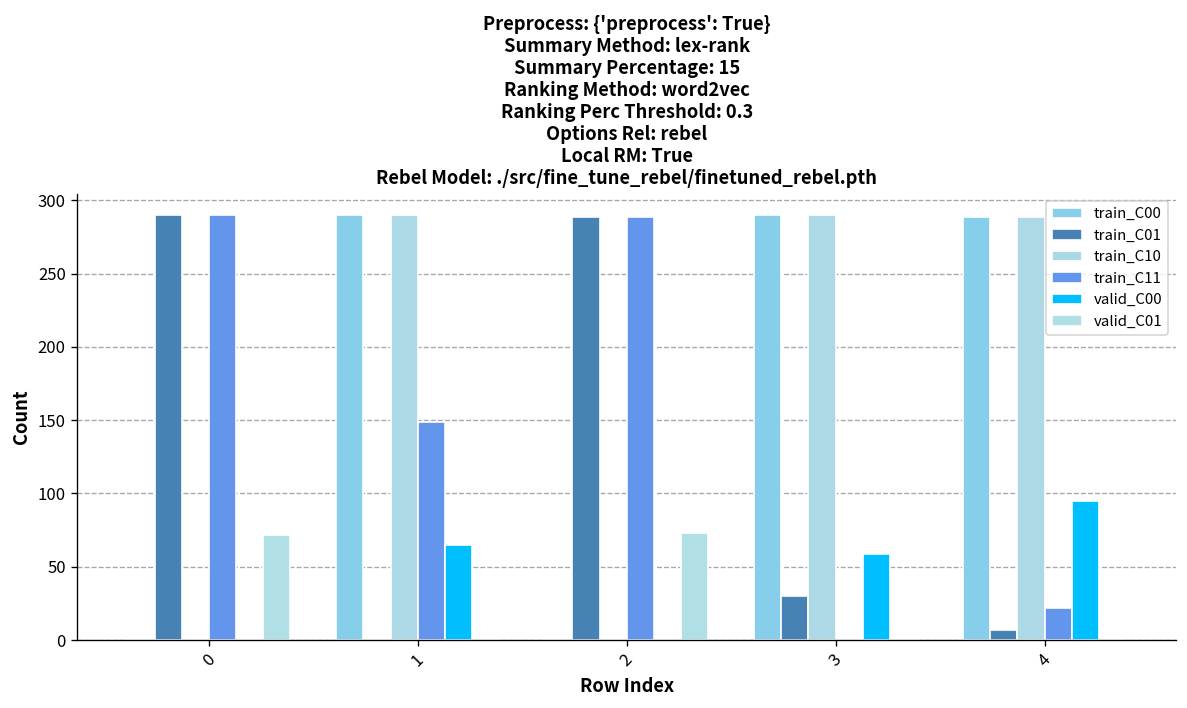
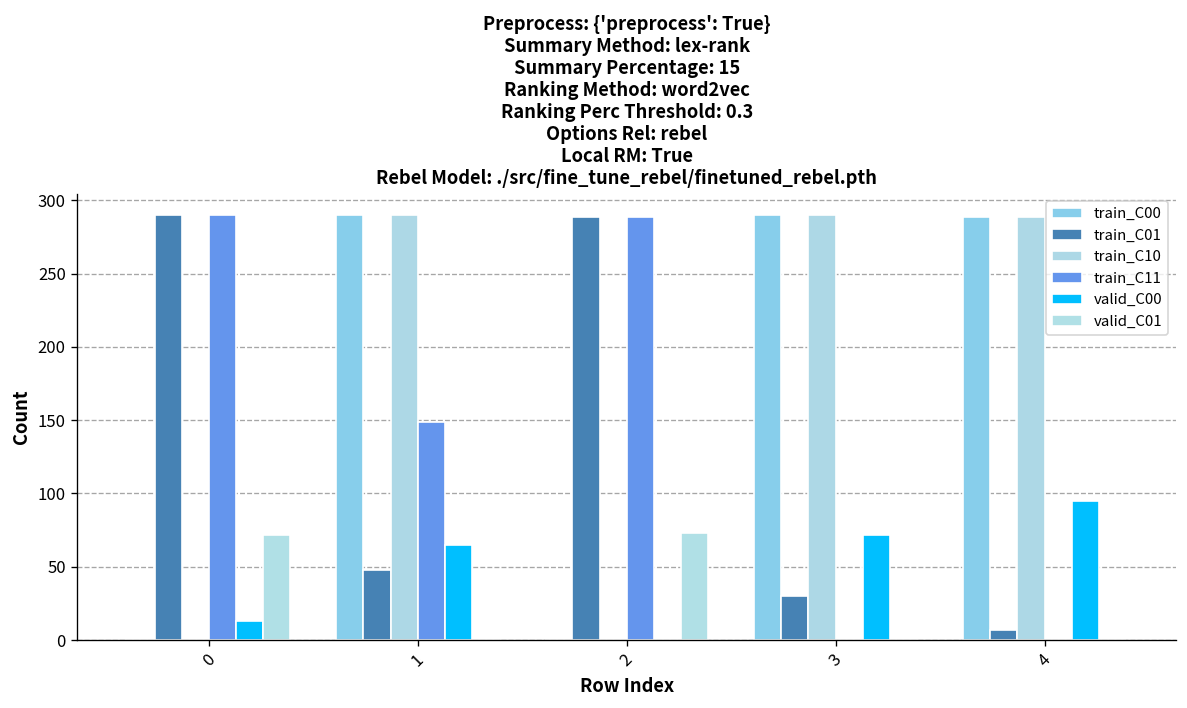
valid_C00, 0: 0 -> 13
train_C01, 1: 0 -> 48
valid_C00, 3: 59 -> 72
train_C11, 4: 22 -> 0
